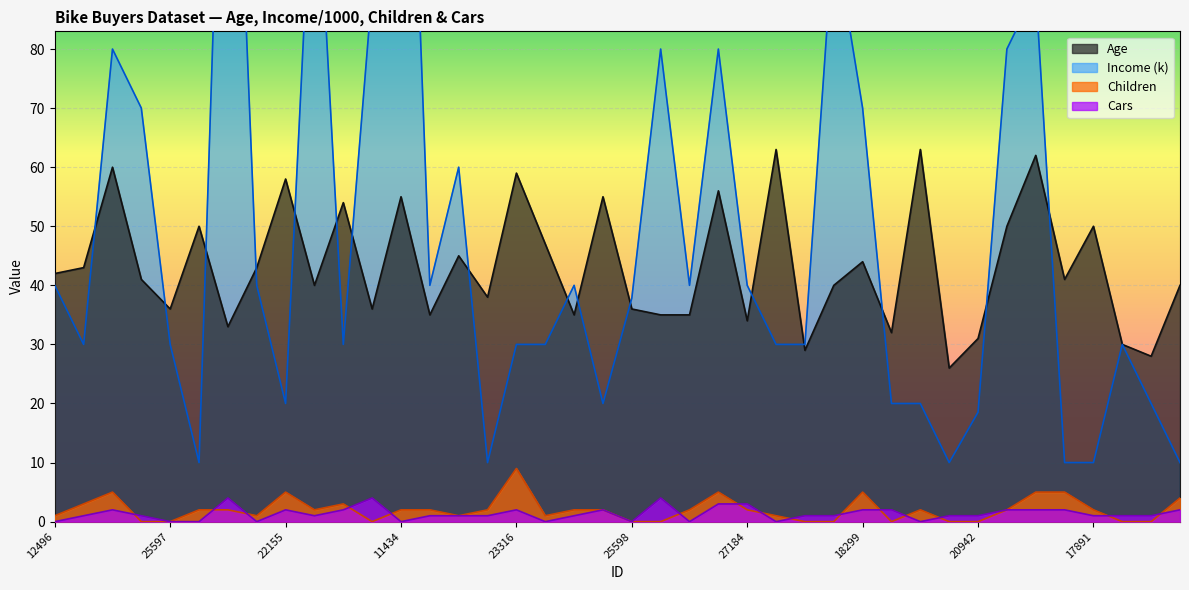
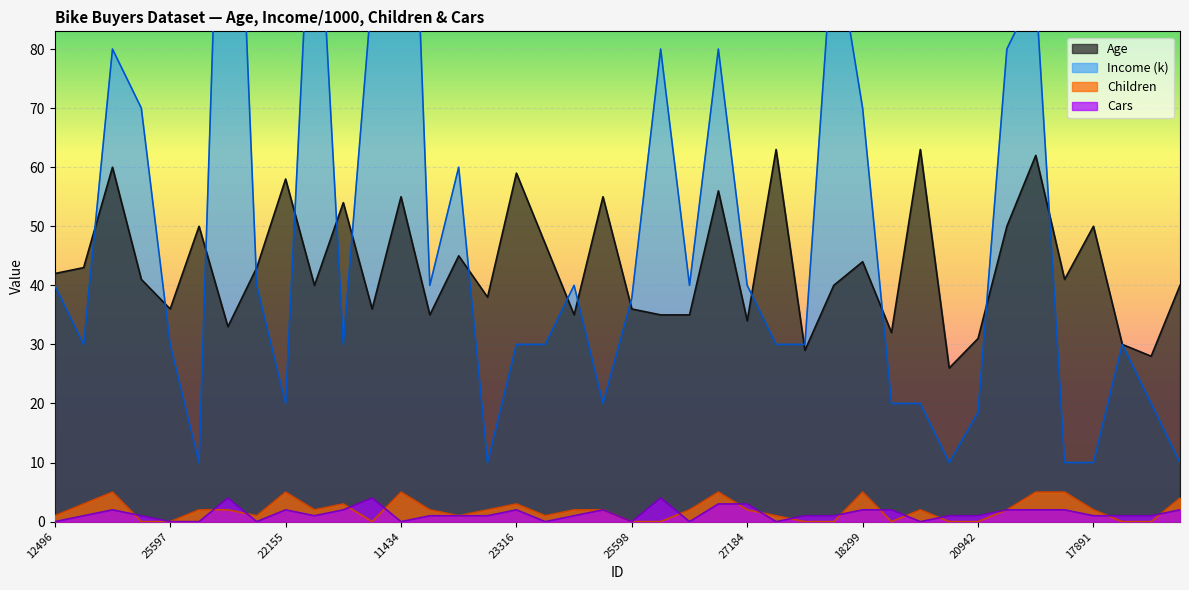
Children, 11434: 2 -> 5
Children, 23316: 9 -> 3
